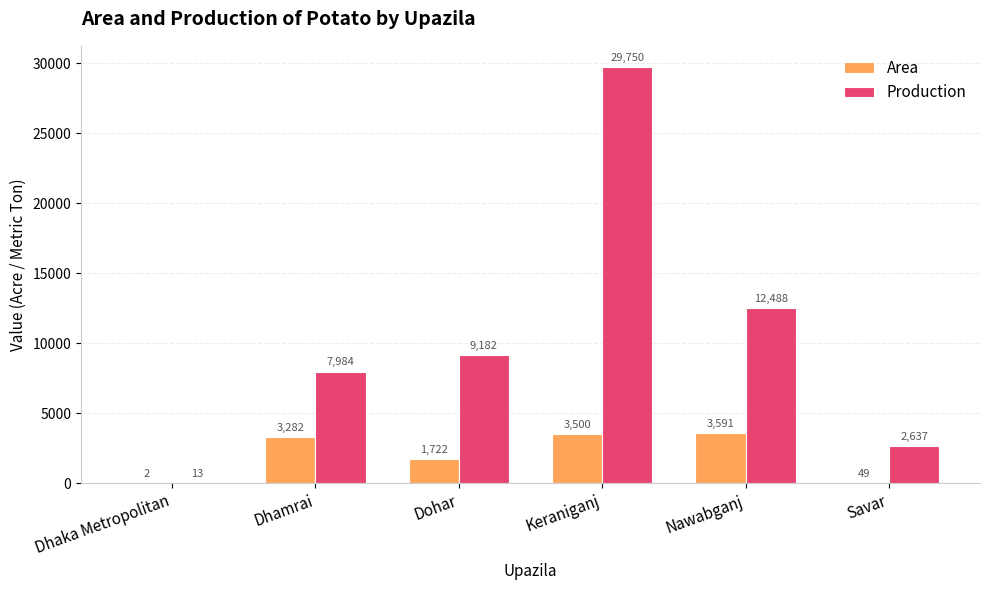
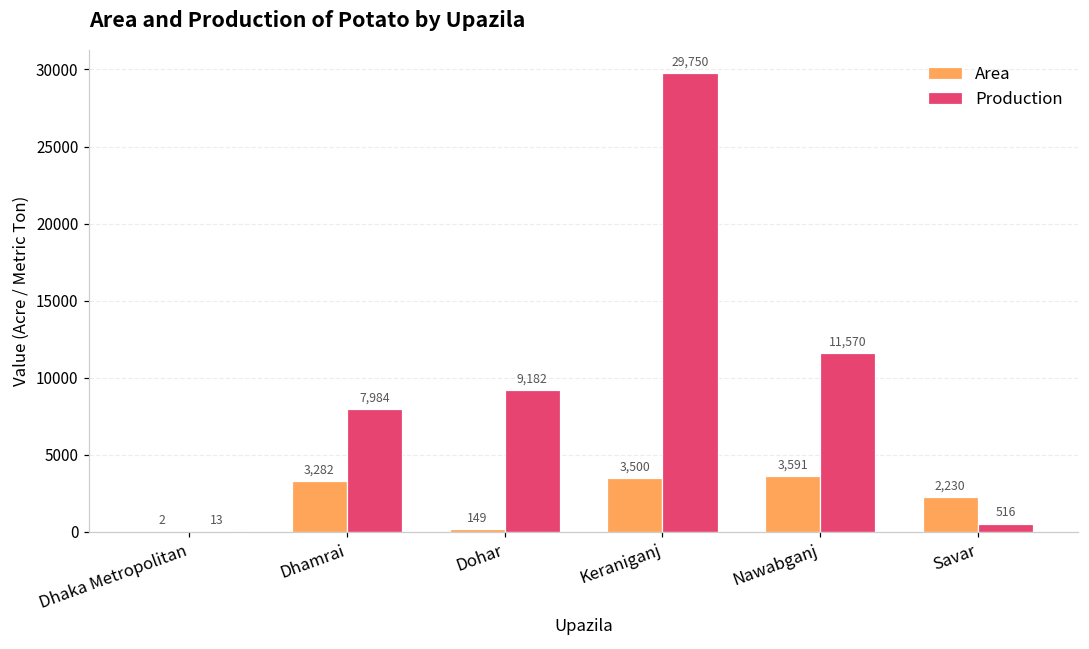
Area, Dohar: 1,722 -> 149
Production, Nawabganj: 12,488 -> 11,570
Area, Savar: 49 -> 2,230
Production, Savar: 2,637 -> 516
